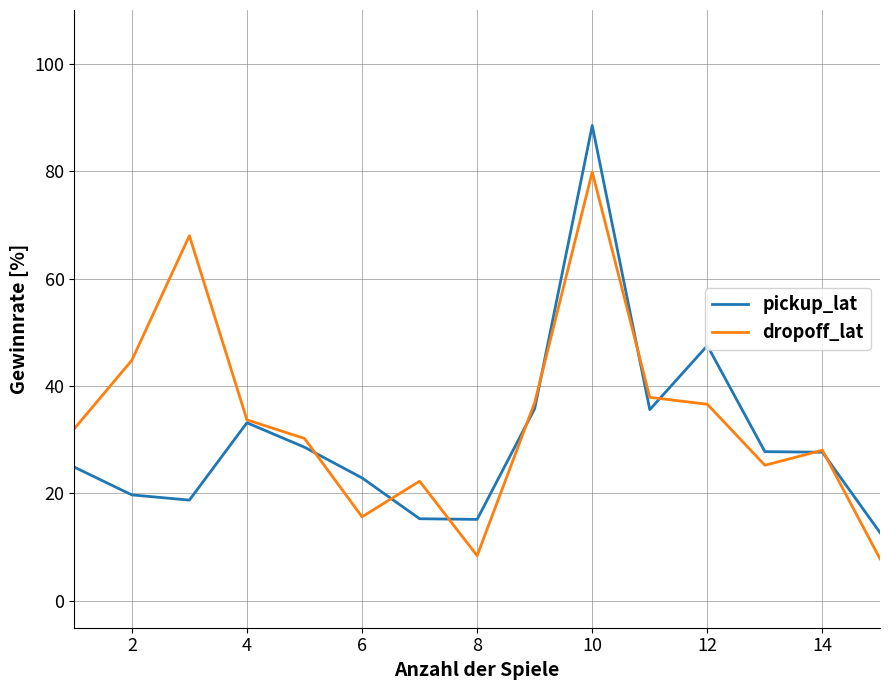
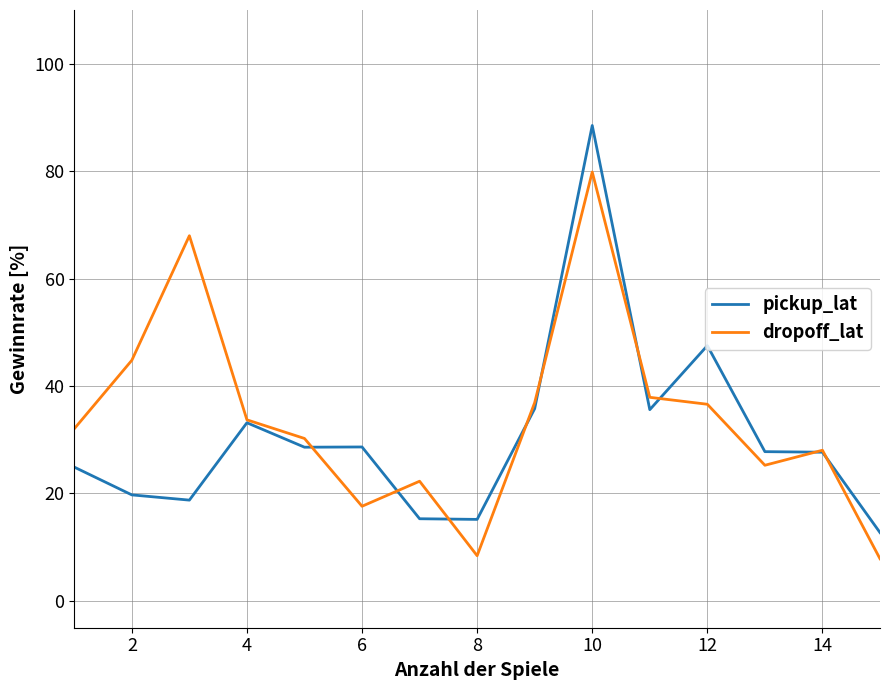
pickup_lat, 6: 23 -> 29
dropoff_lat, 6: 16 -> 18
